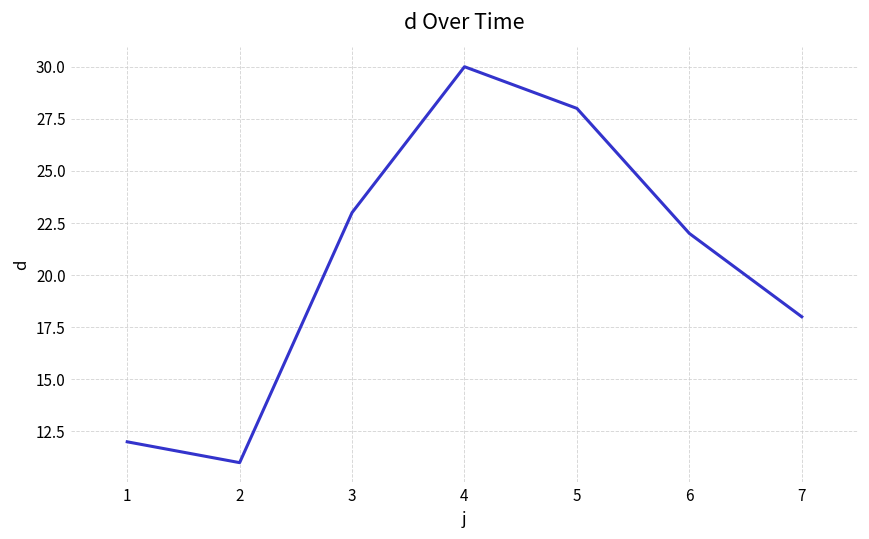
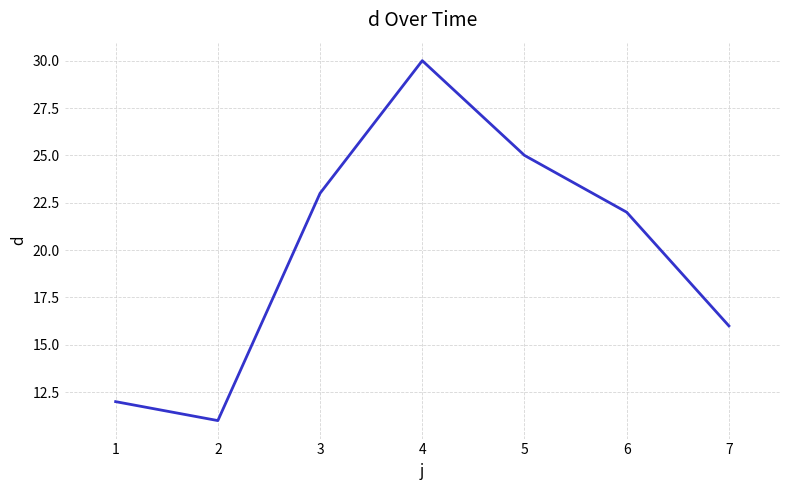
5: 28 -> 25
7: 18 -> 16
